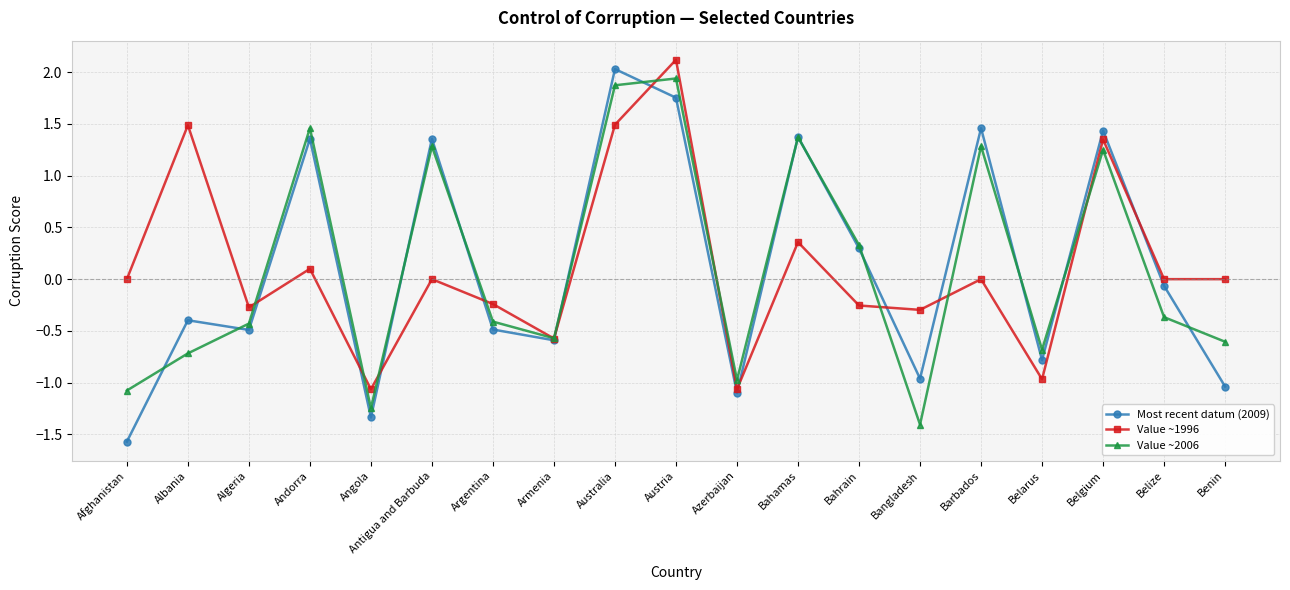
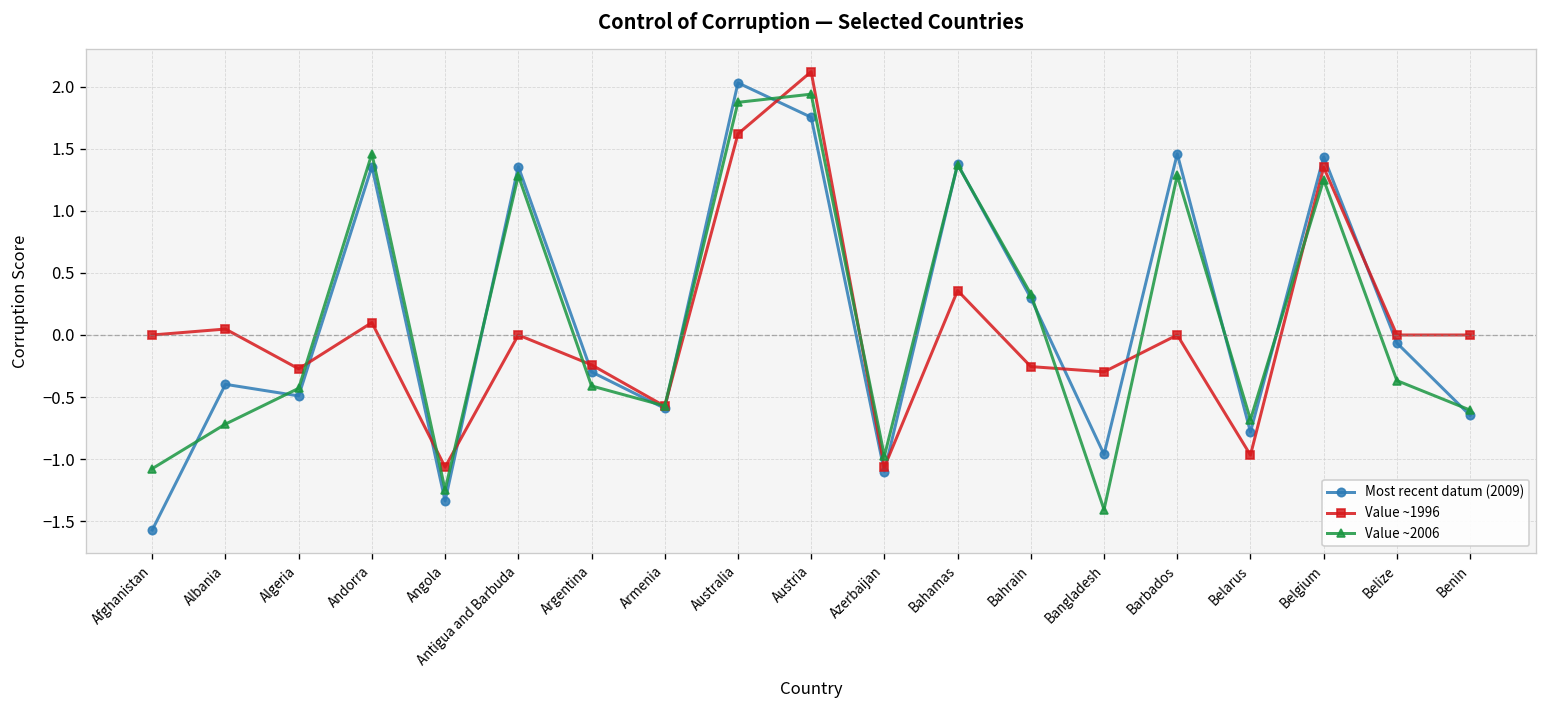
Value ~1996, Albania: 1.49 -> 0.05
Most recent datum (2009), Argentina: -0.49 -> -0.30
Value ~1996, Australia: 1.49 -> 1.62
Most recent datum (2009), Benin: -1.04 -> -0.65
